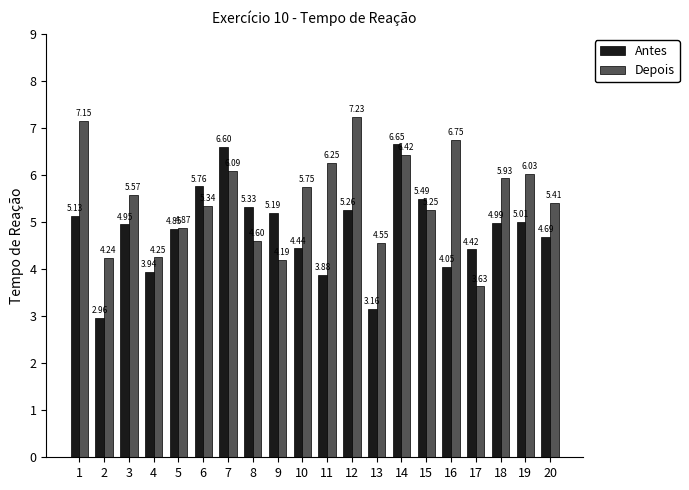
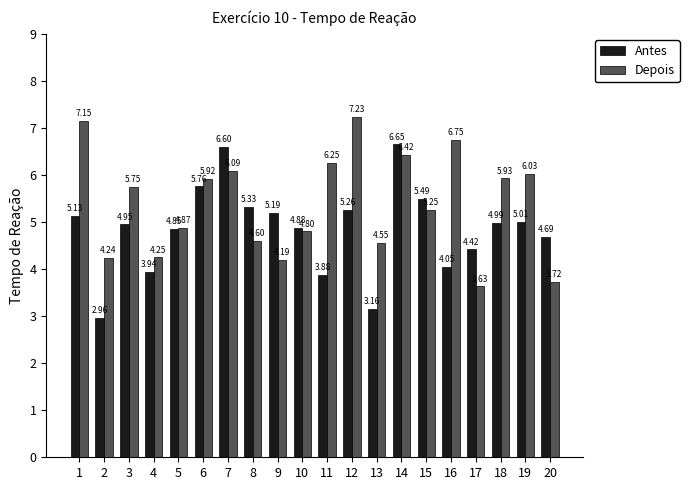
Depois, 3: 5.57 -> 5.75
Depois, 6: 5.34 -> 5.92
Antes, 10: 4.44 -> 4.88
Depois, 10: 5.75 -> 4.80
Depois, 20: 5.41 -> 3.72
